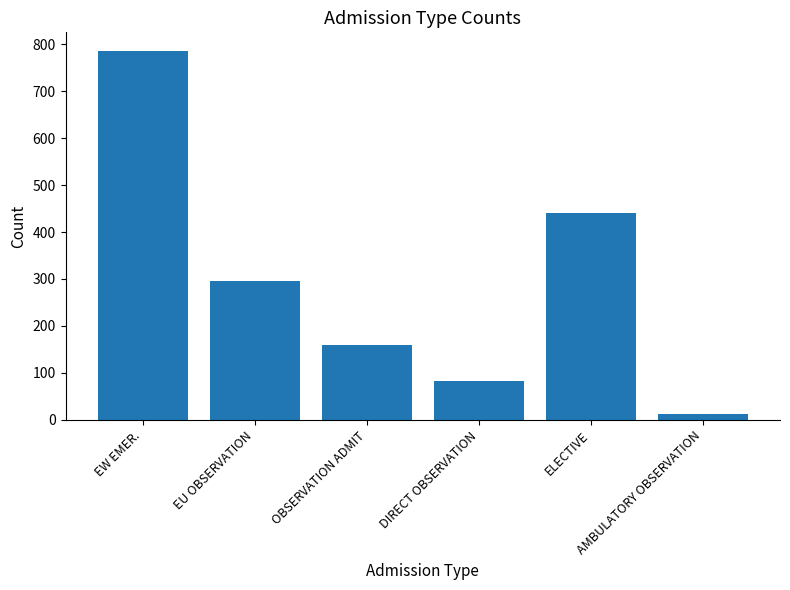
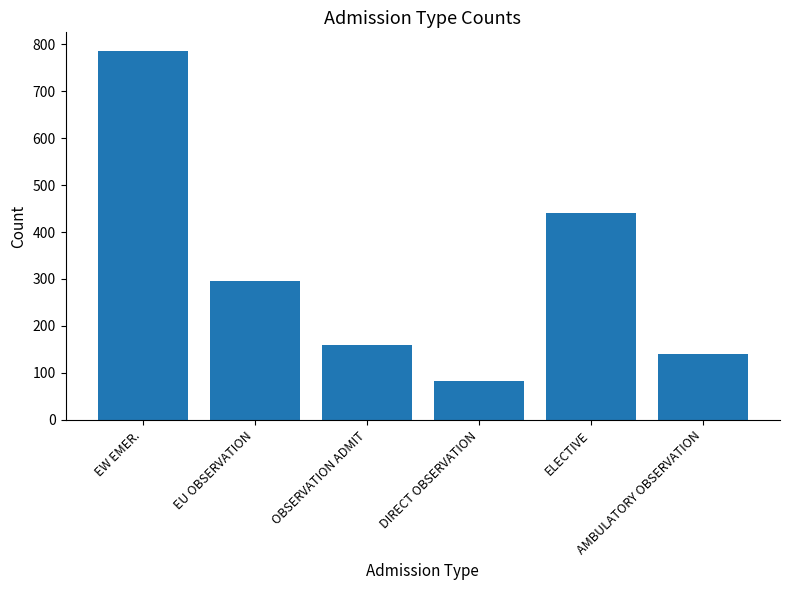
AMBULATORY OBSERVATION: 10 -> 140
